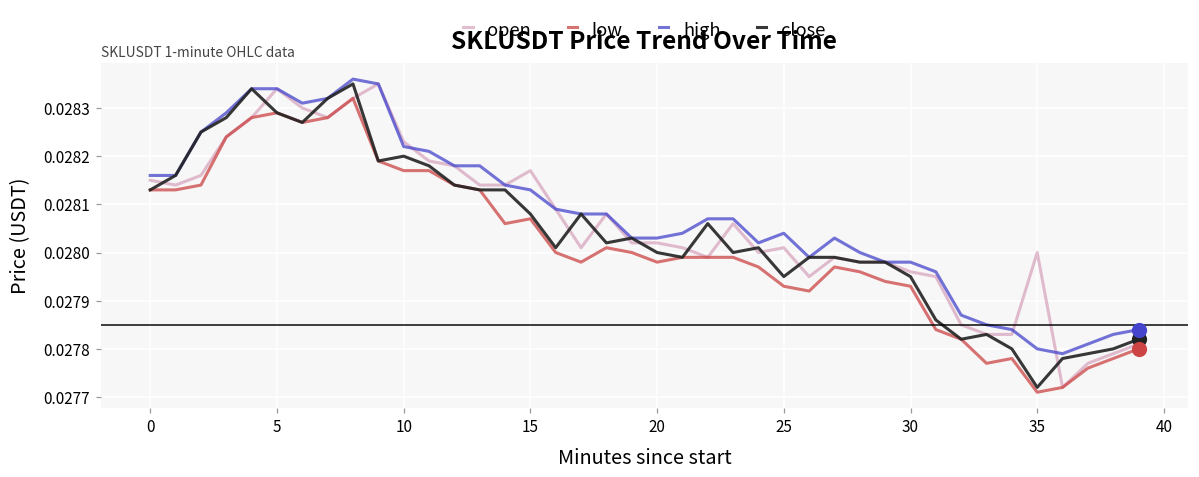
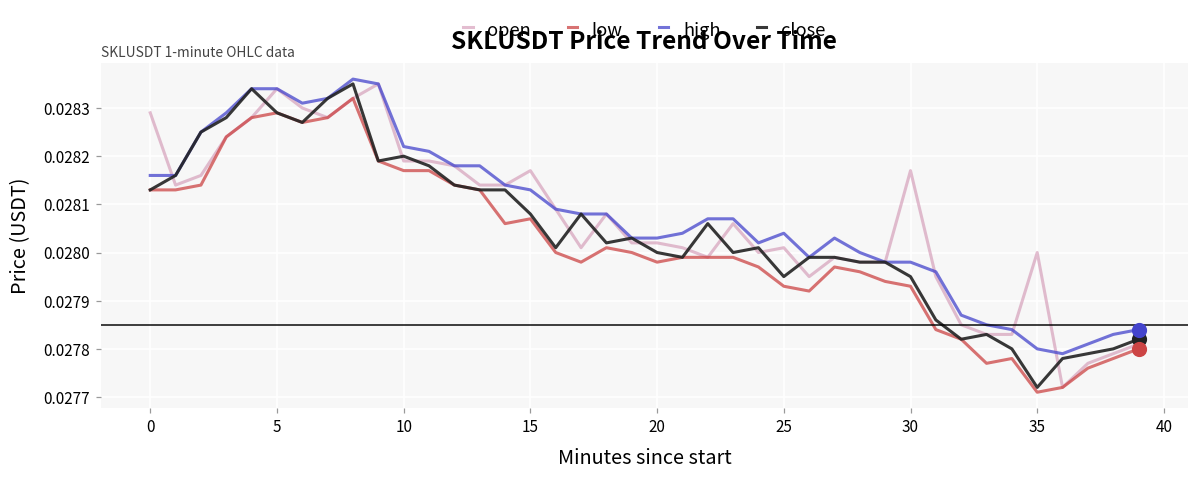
open, 0: 0.02815 -> 0.02829
open, 10: 0.02823 -> 0.02819
open, 30: 0.02796 -> 0.02817
